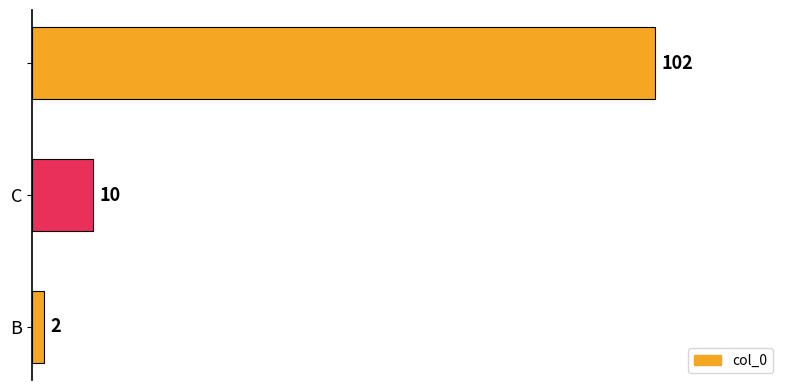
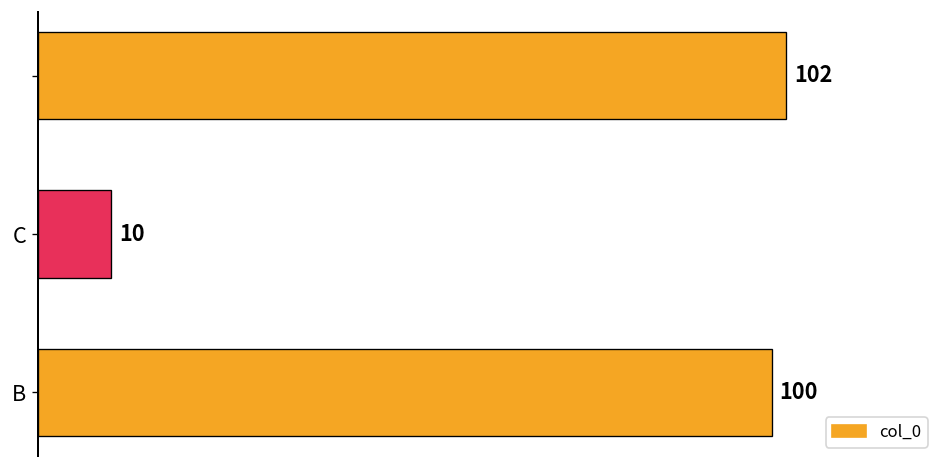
B: 2 -> 100
